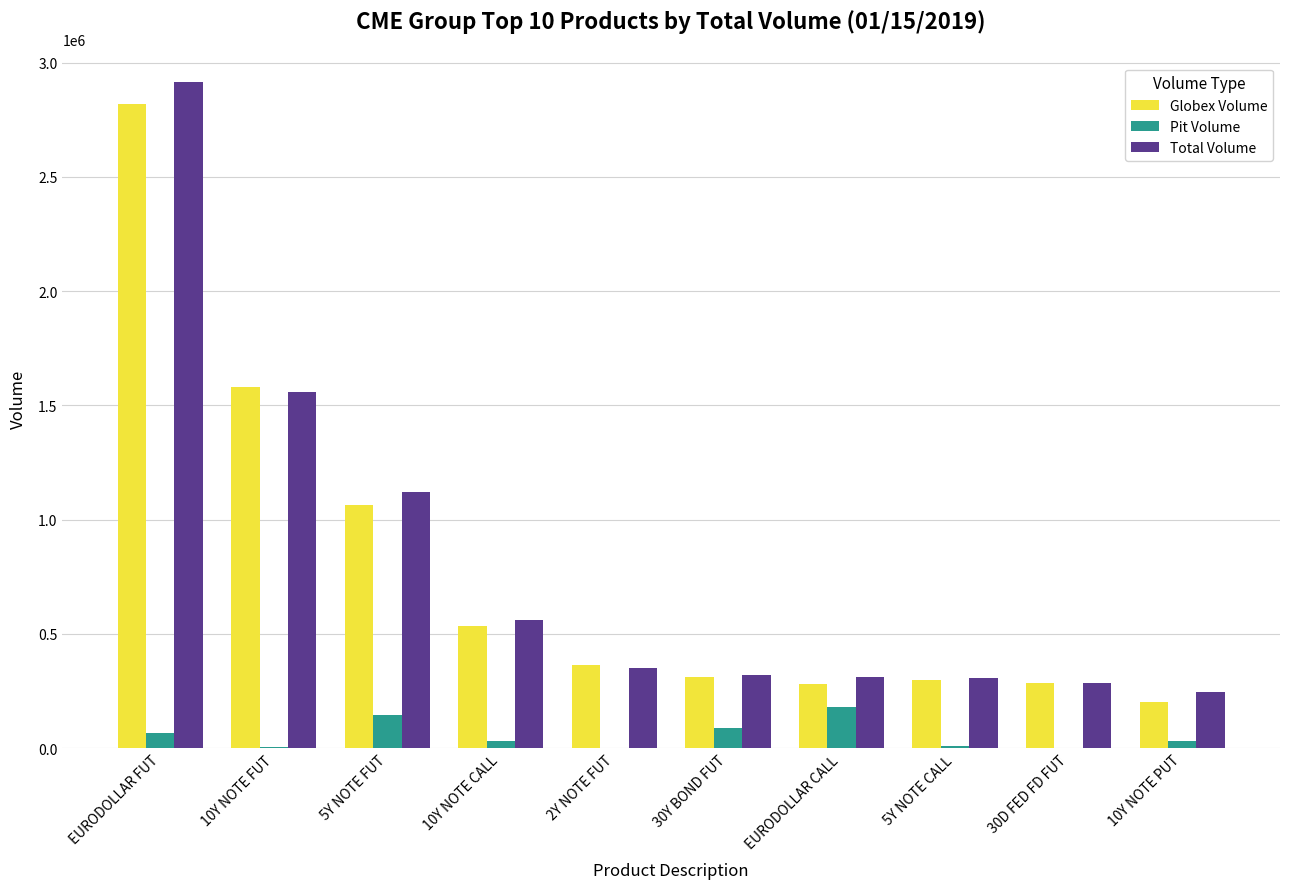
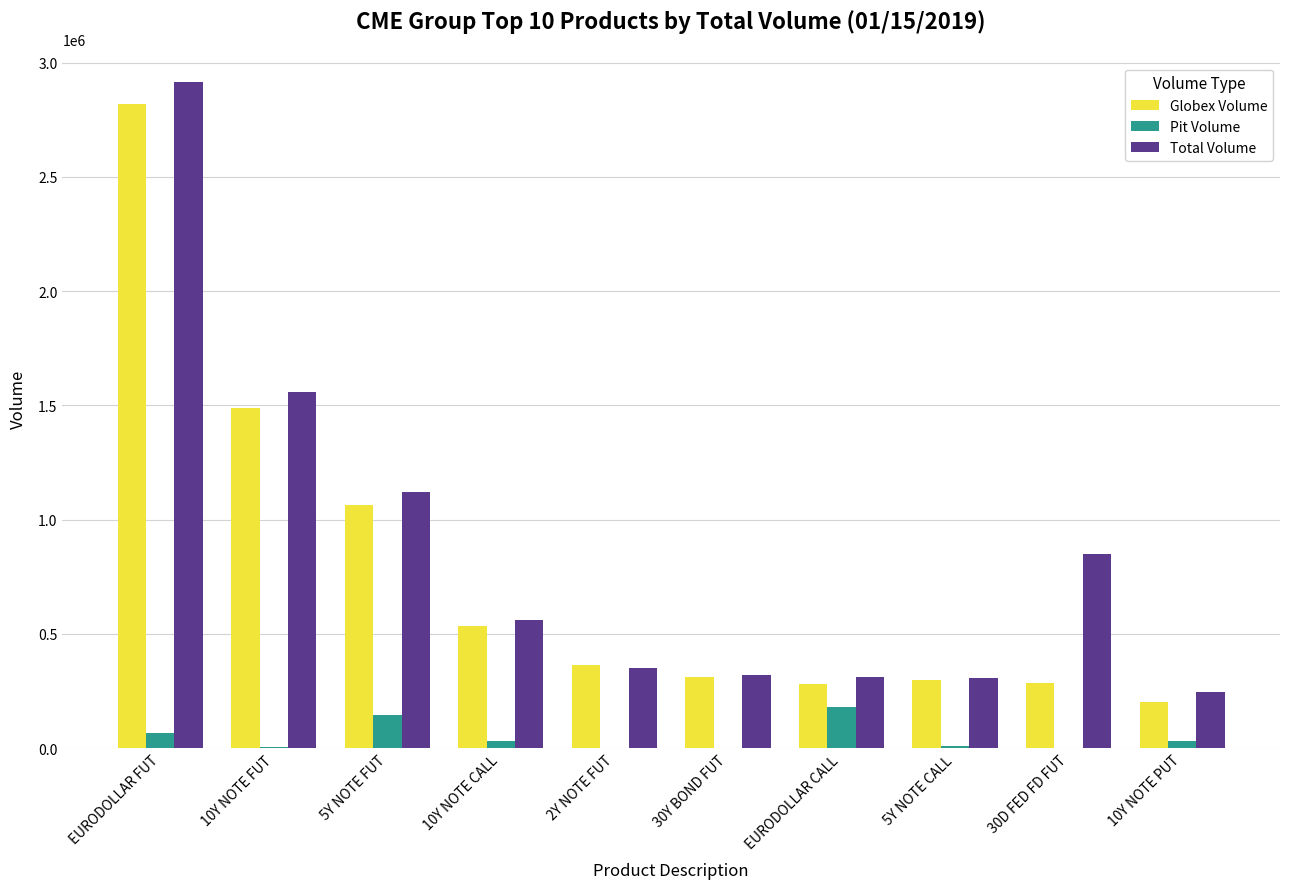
Globex Volume, 10Y NOTE FUT: 1580000 -> 1490000
Pit Volume, 30Y BOND FUT: 90000 -> 0
Total Volume, 30D FED FD FUT: 290000 -> 850000
